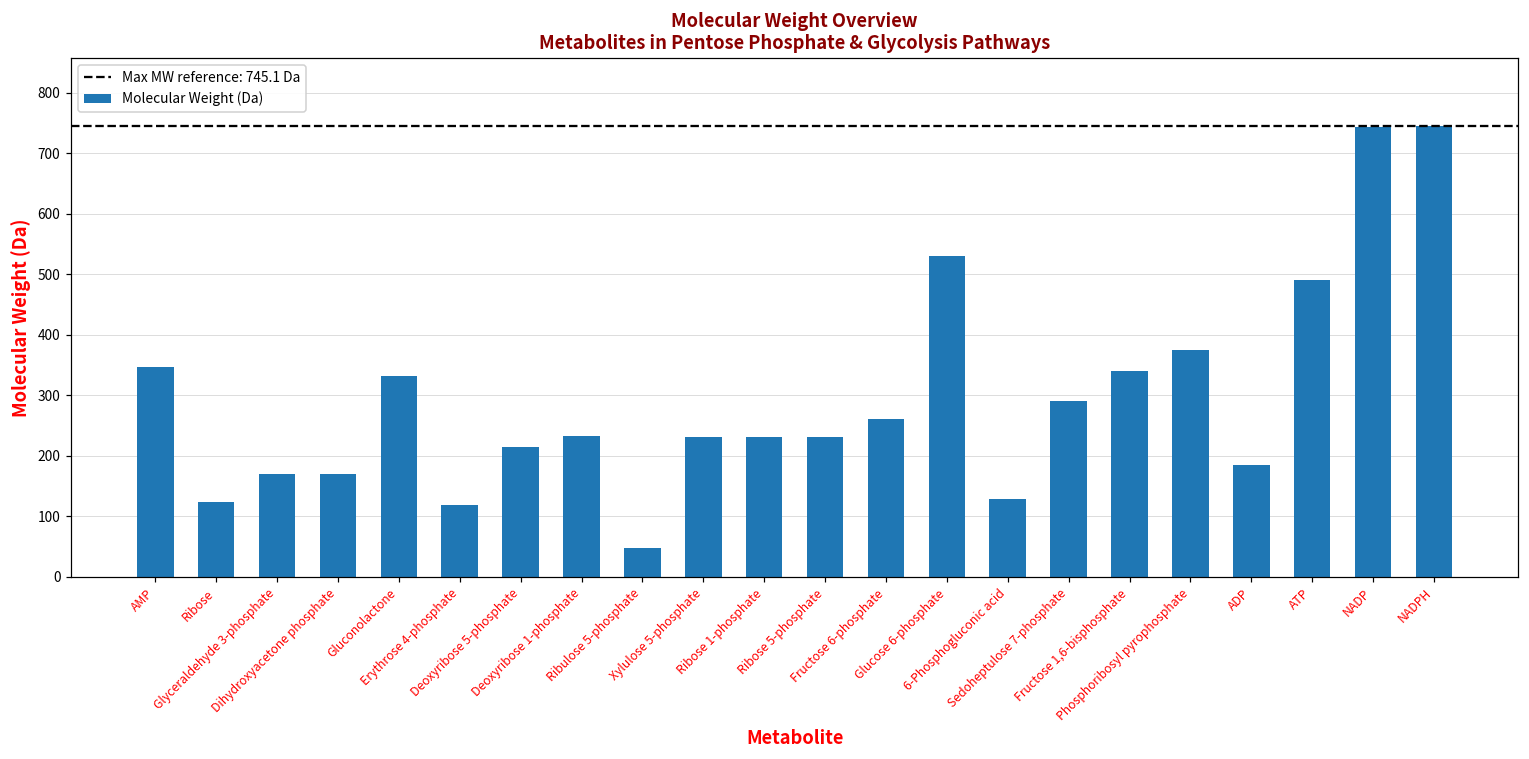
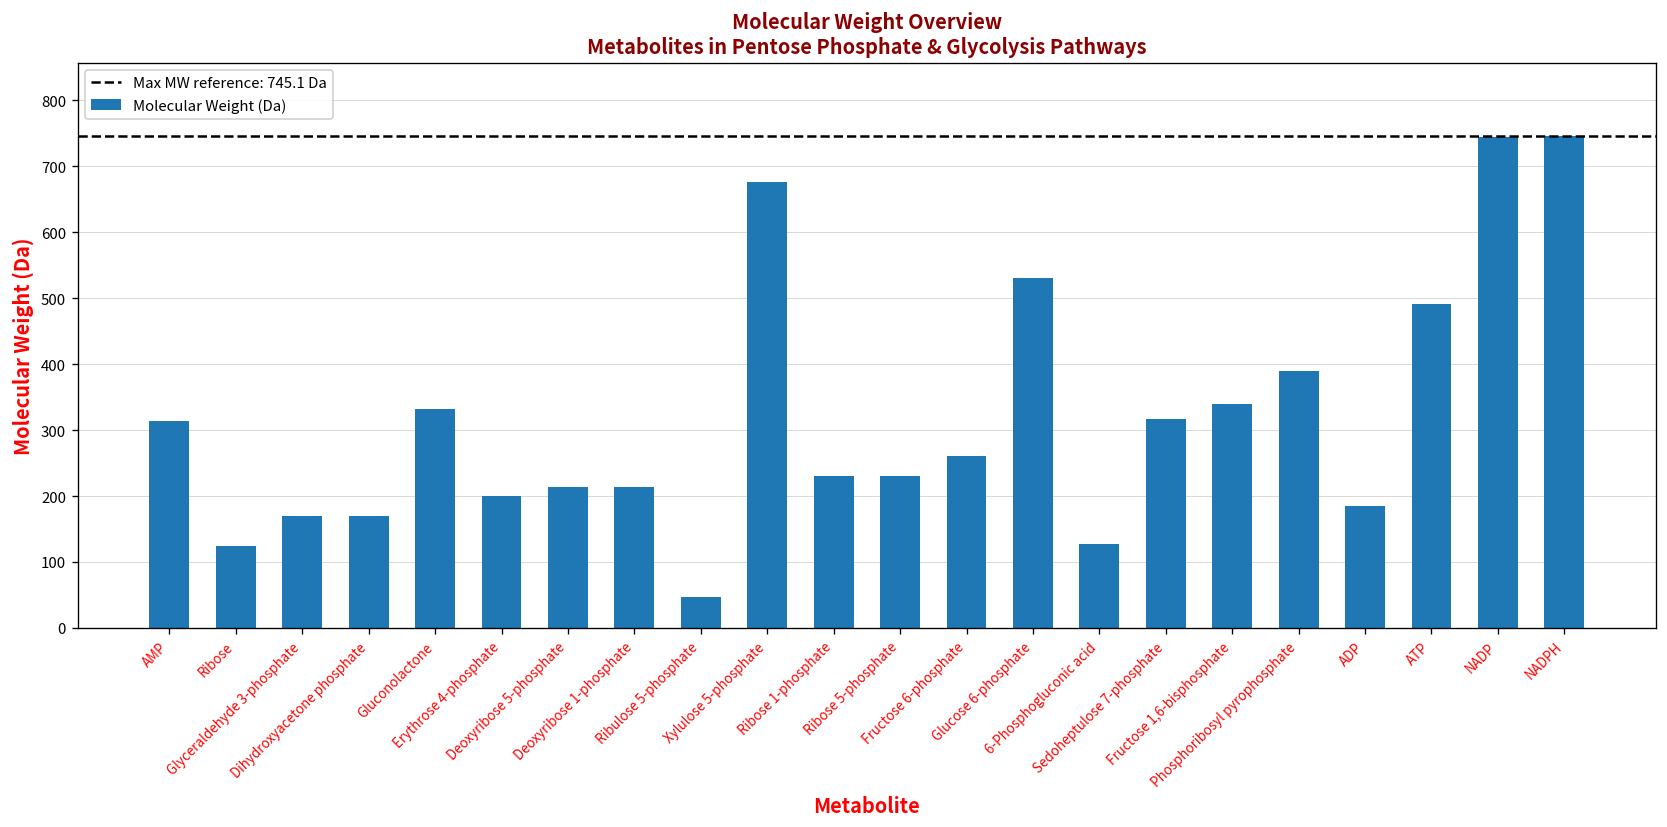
AMP: 350 -> 310
Erythrose 4-phosphate: 120 -> 200
Deoxyribose 1-phosphate: 230 -> 210
Xylulose 5-phosphate: 230 -> 680
Sedoheptulose 7-phosphate: 290 -> 320
Phosphoribosyl pyrophosphate: 380 -> 390
